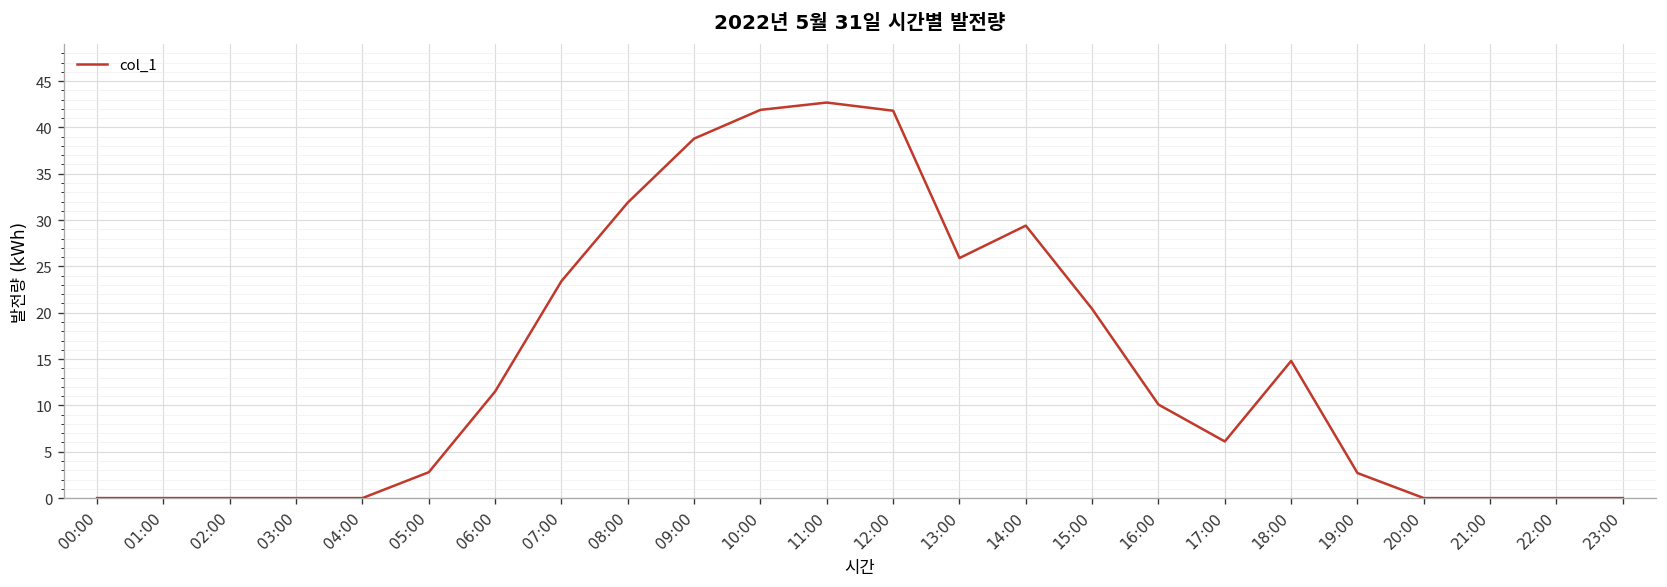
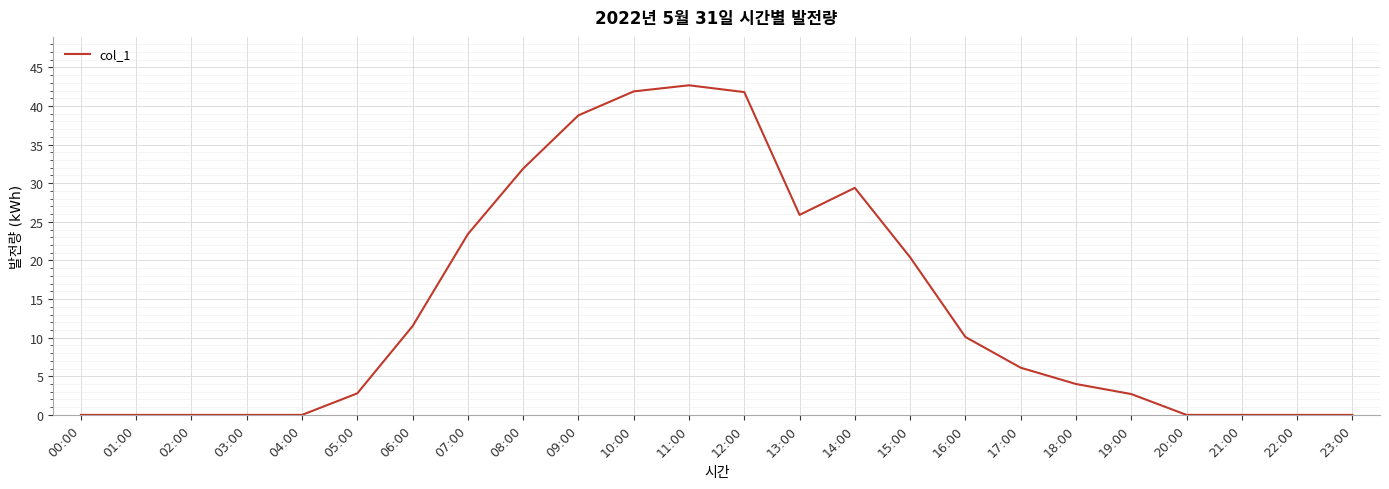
18:00: 15 -> 4
